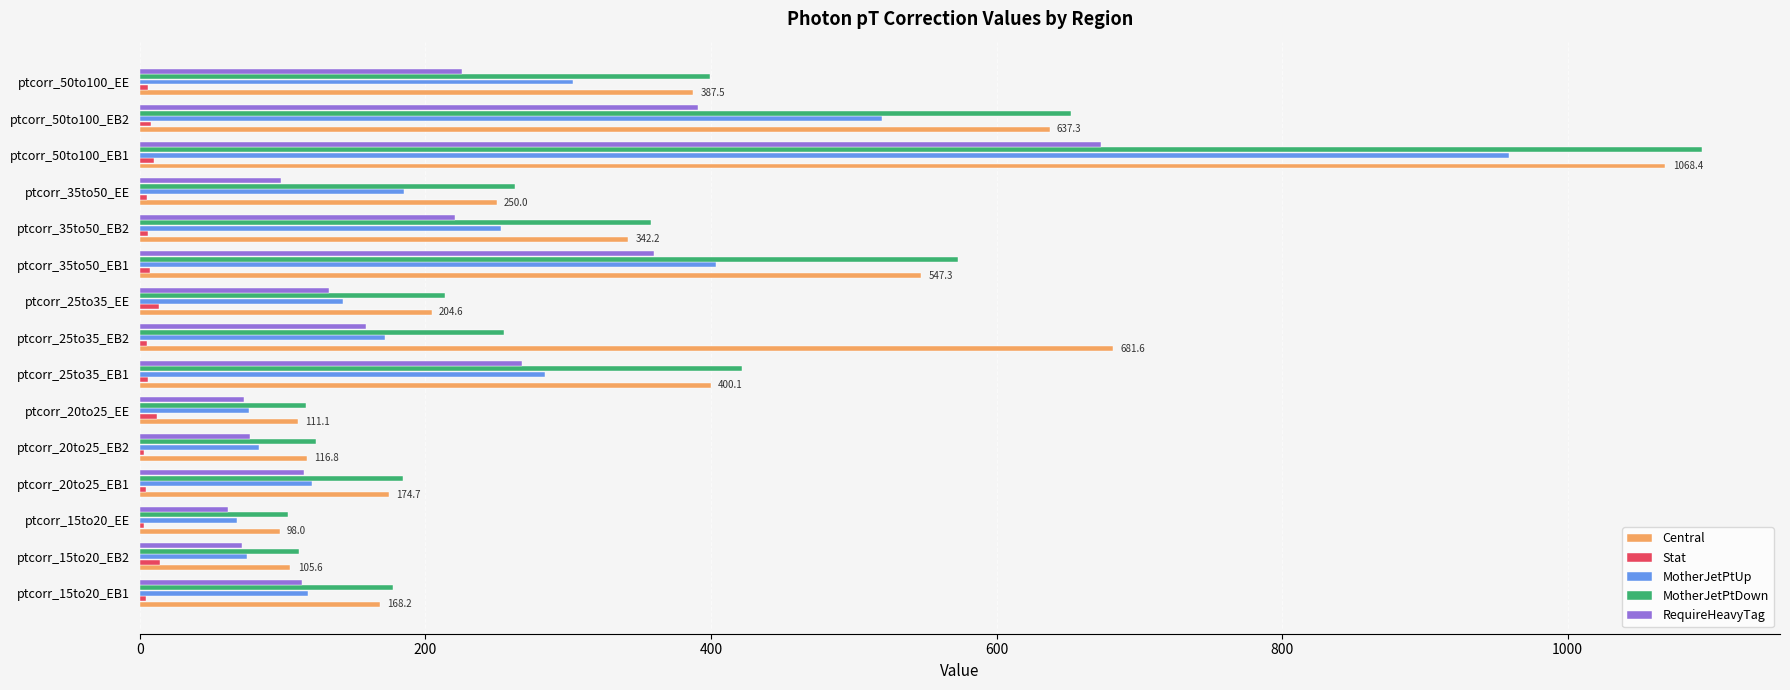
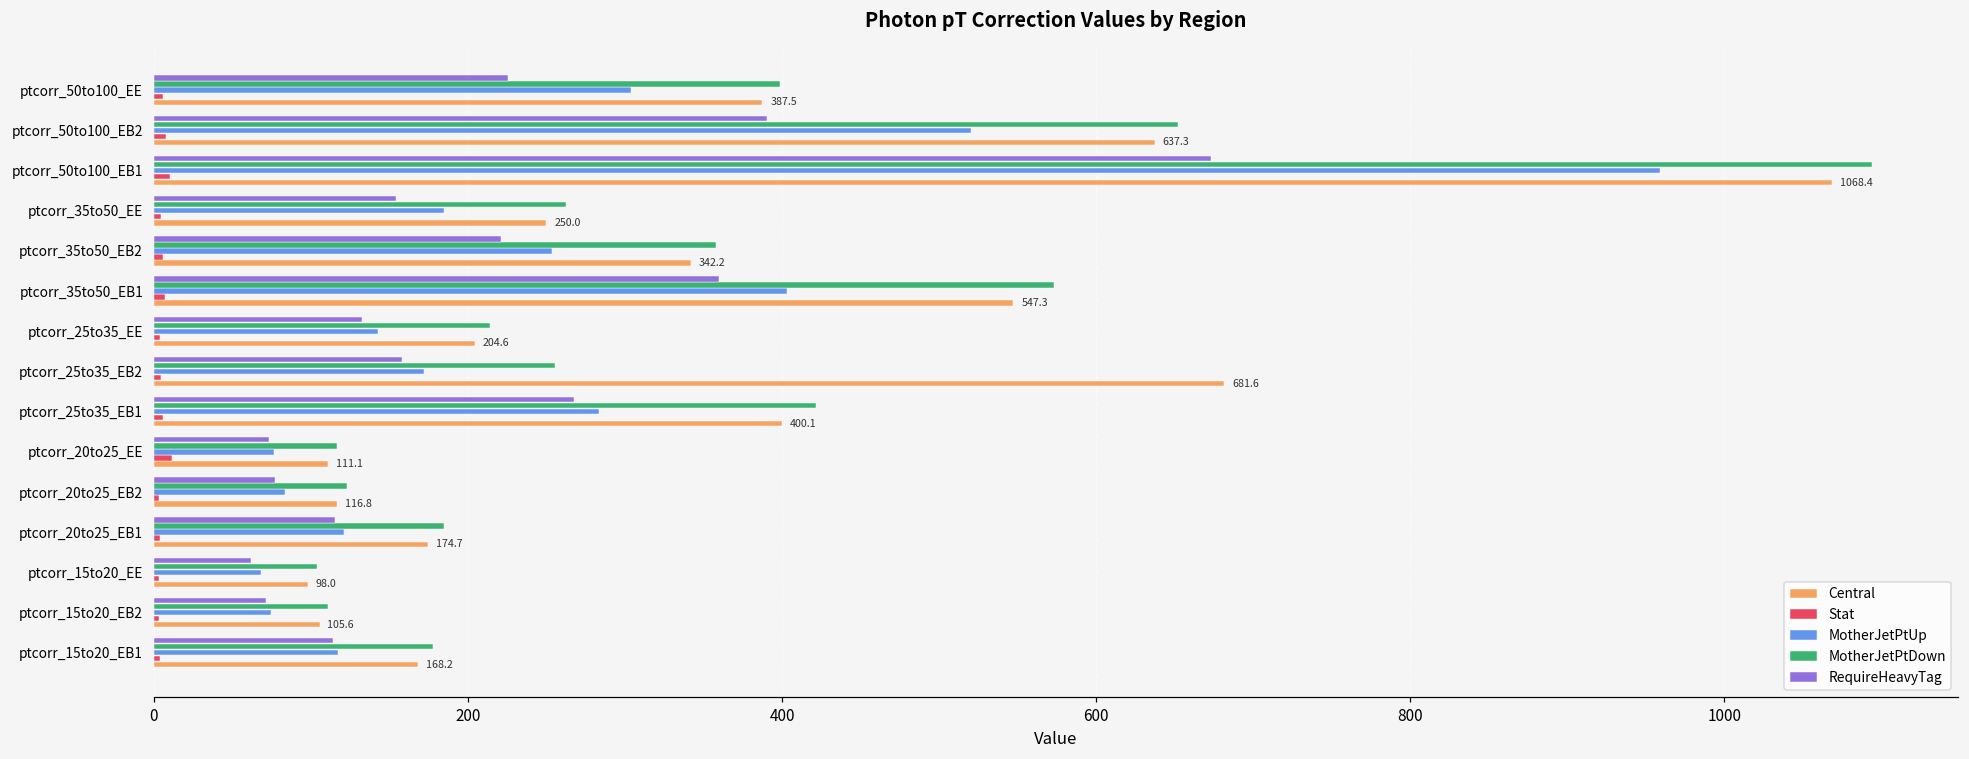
RequireHeavyTag, ptcorr_35to50_EE: 99 -> 154
Stat, ptcorr_25to35_EE: 13 -> 4
Stat, ptcorr_15to20_EB2: 15 -> 3
